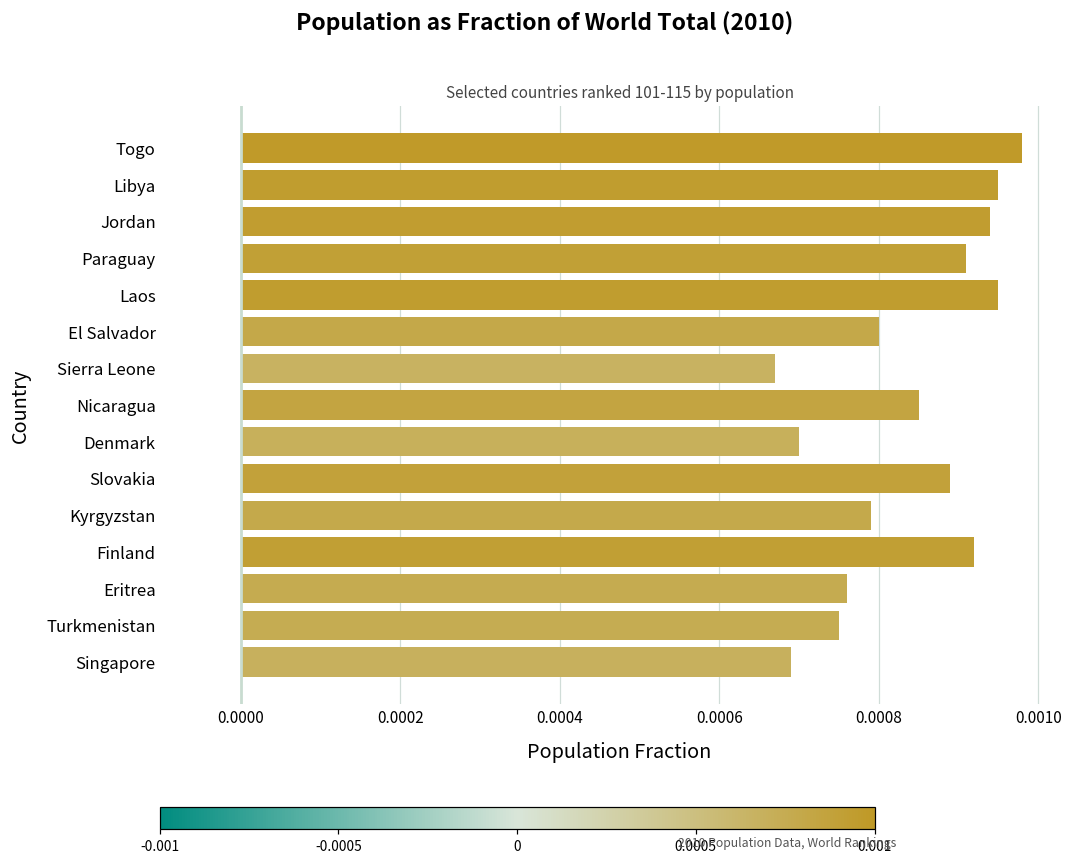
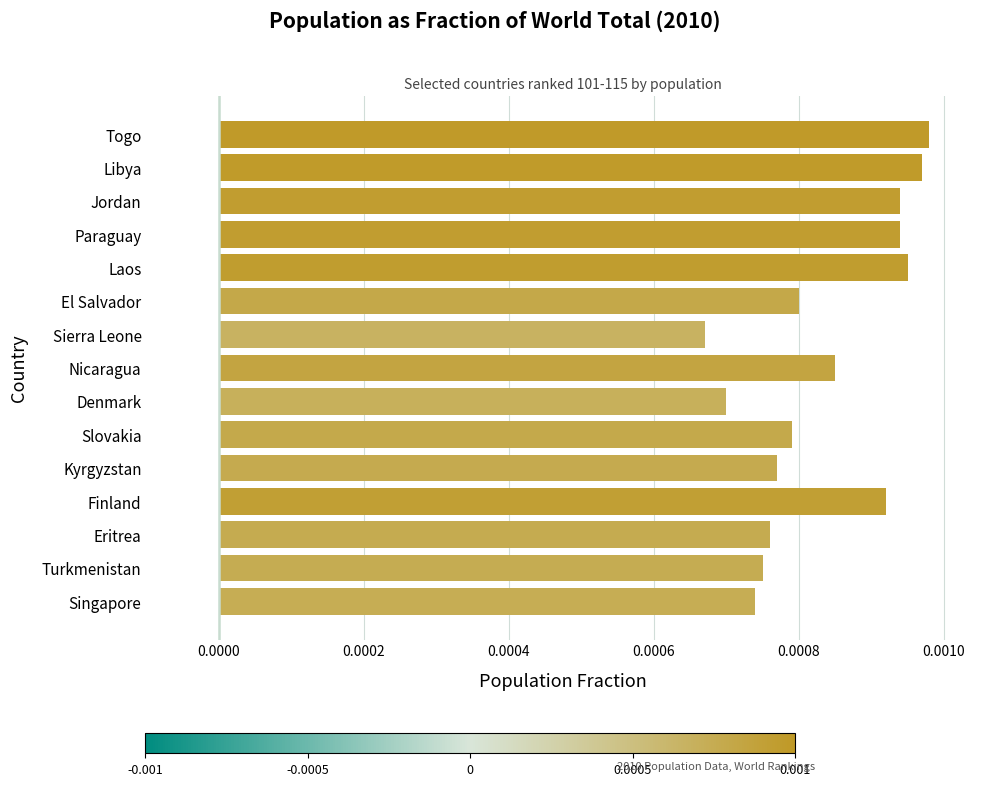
Libya: 0.00095 -> 0.00097
Paraguay: 0.00091 -> 0.00094
Slovakia: 0.00089 -> 0.00079
Kyrgyzstan: 0.00079 -> 0.00077
Singapore: 0.00069 -> 0.00074
